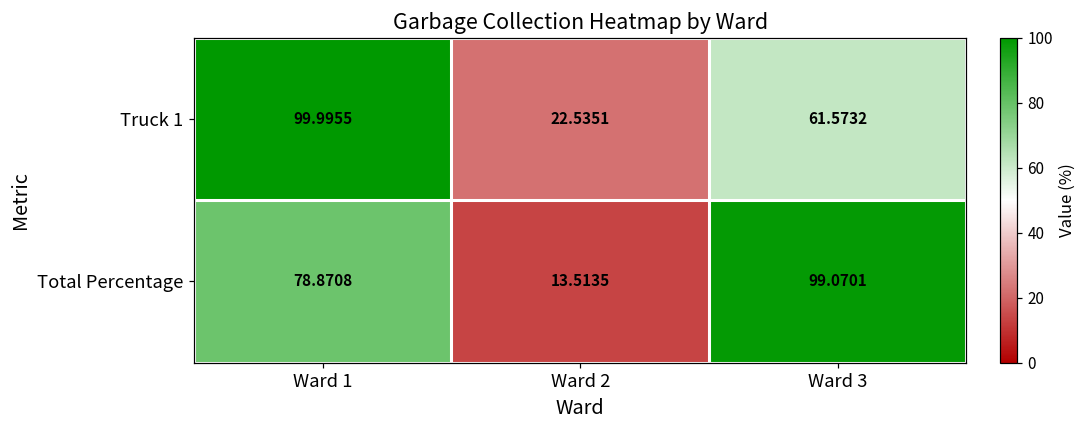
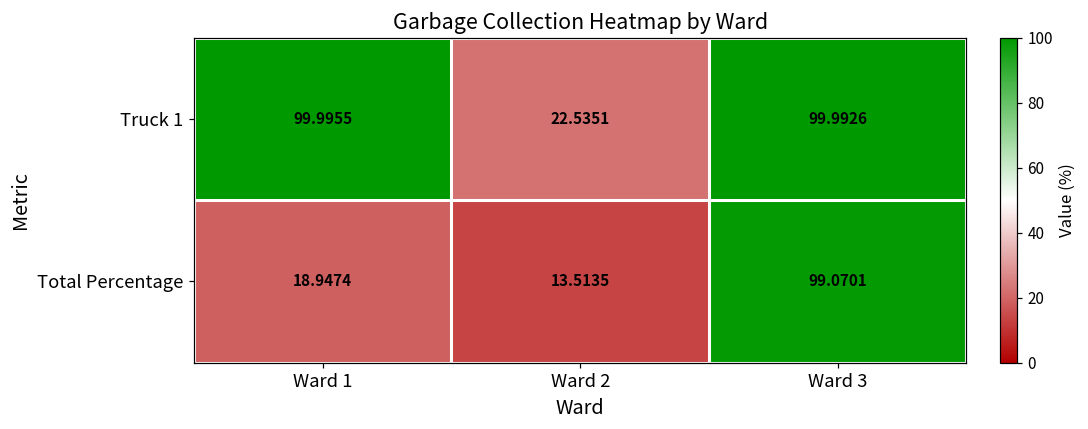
Truck 1, Ward 3: 61.5732 -> 99.9926
Total Percentage, Ward 1: 78.8708 -> 18.9474
